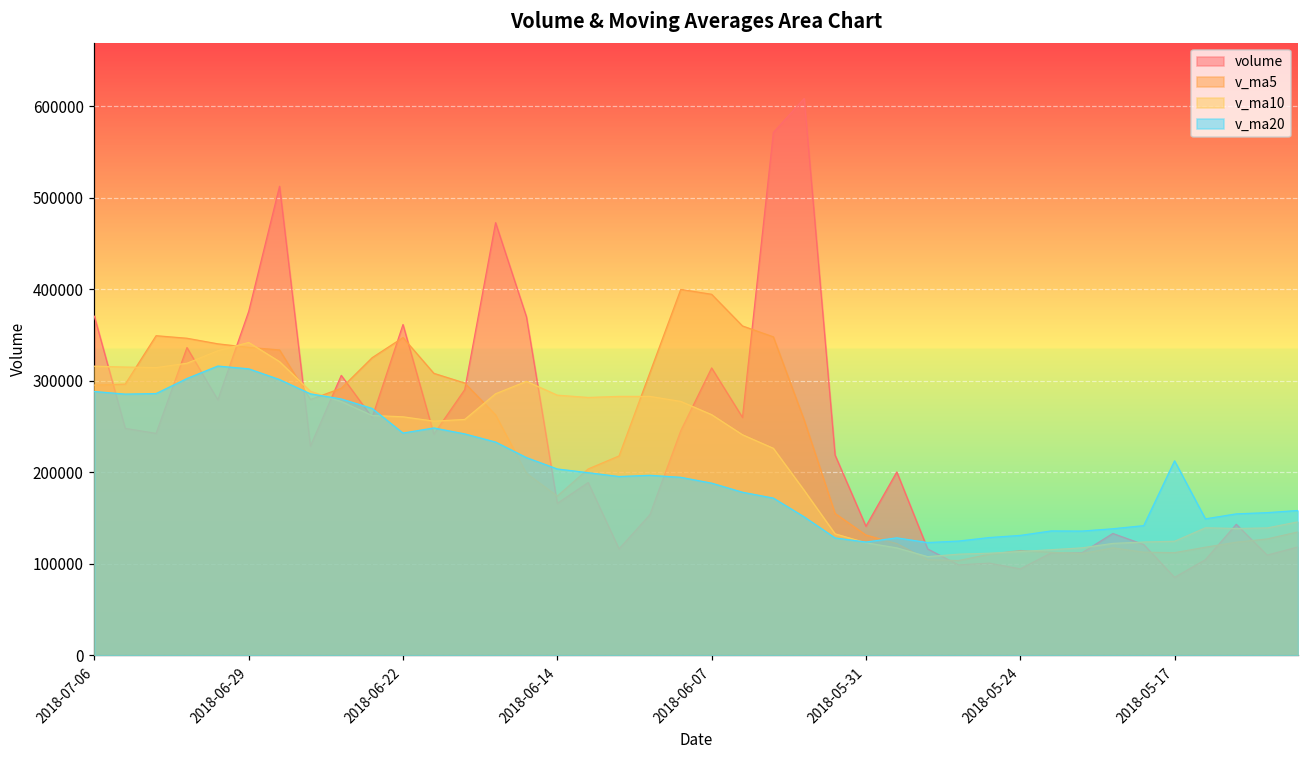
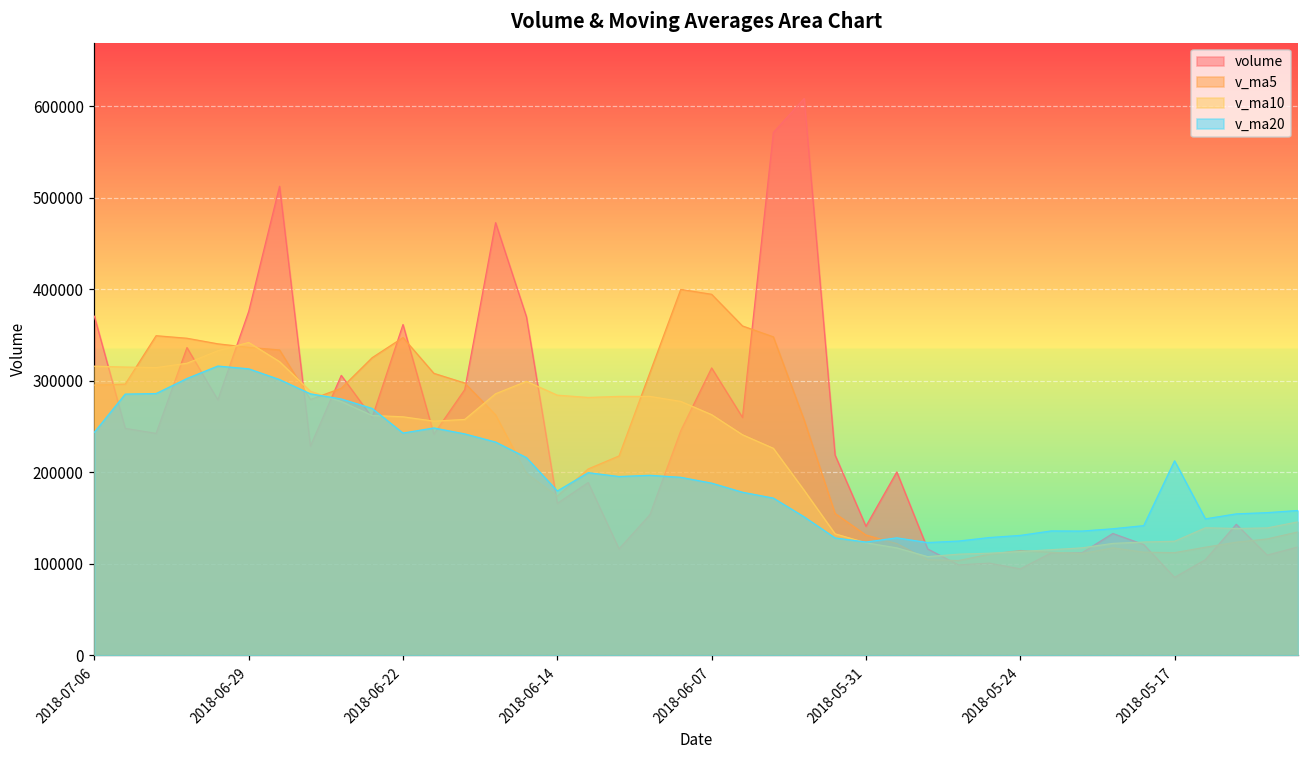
v_ma20, 2018-07-06: 290000 -> 240000
v_ma20, 2018-06-14: 200000 -> 180000
